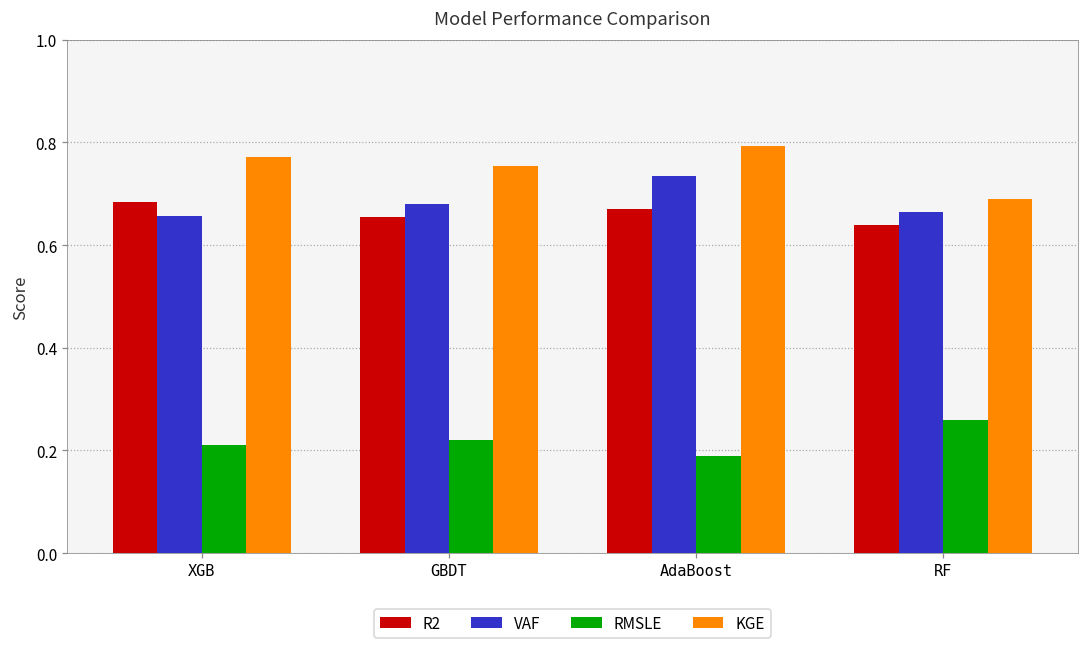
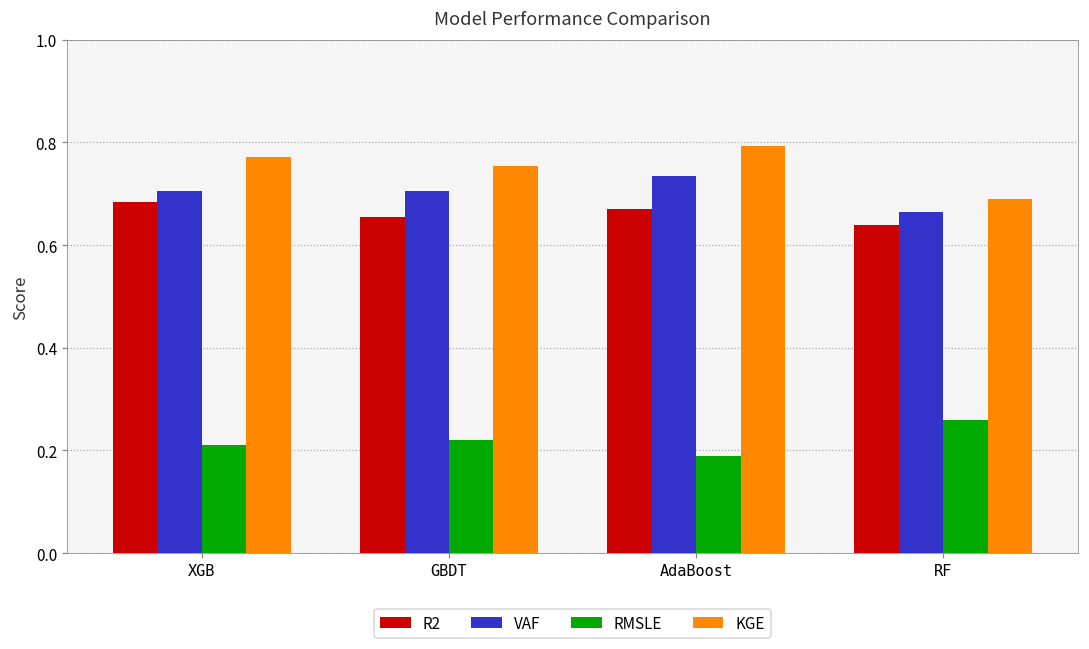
VAF, XGB: 0.66 -> 0.70
VAF, GBDT: 0.68 -> 0.71
